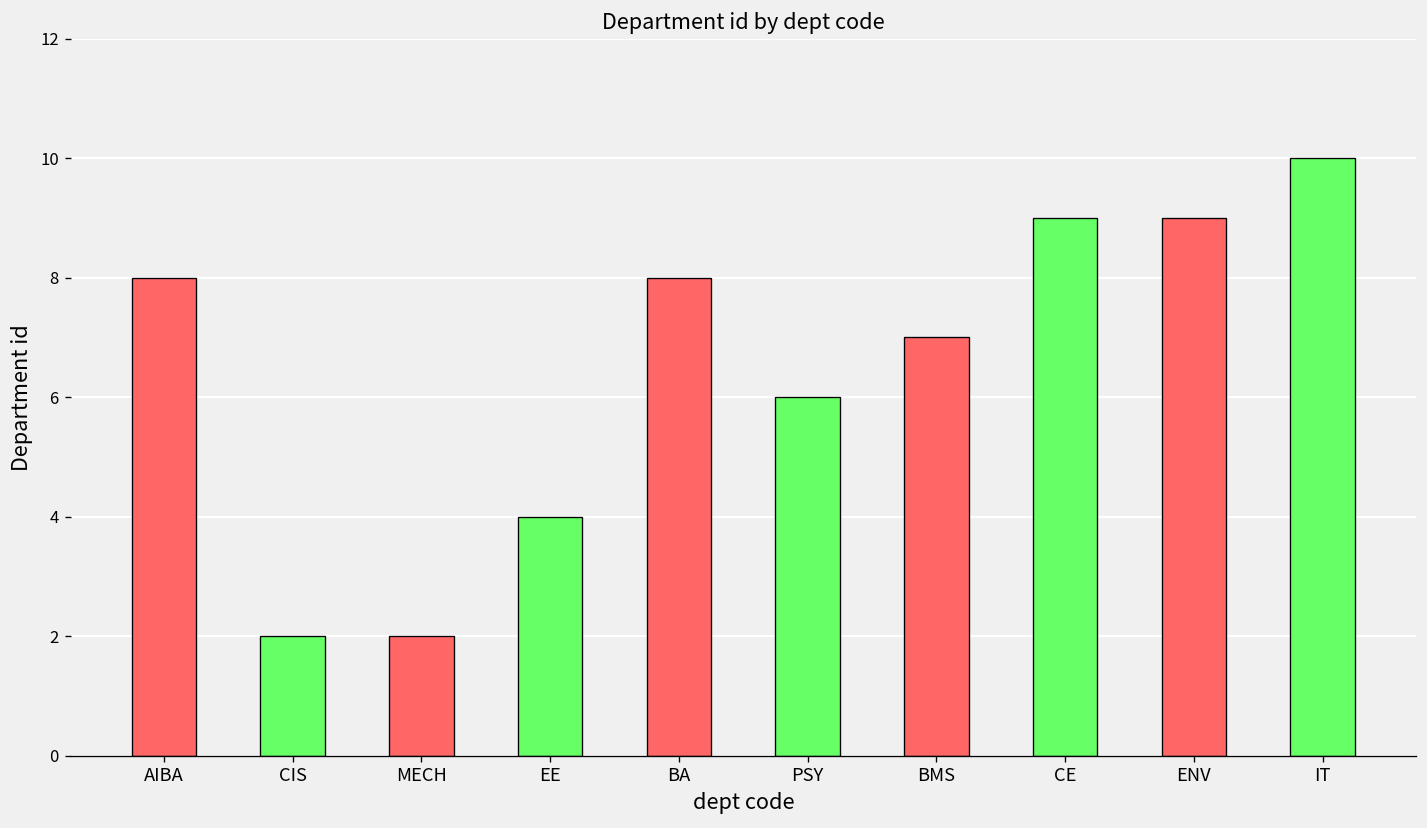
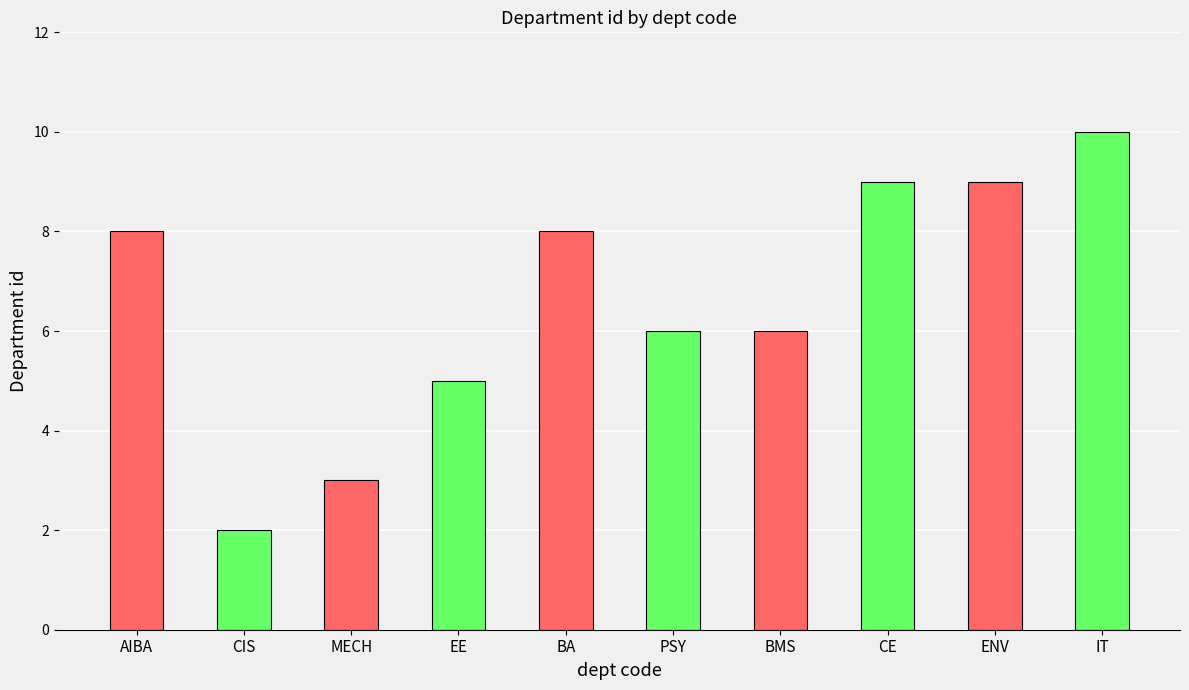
MECH: 2 -> 3
EE: 4 -> 5
BMS: 7 -> 6
